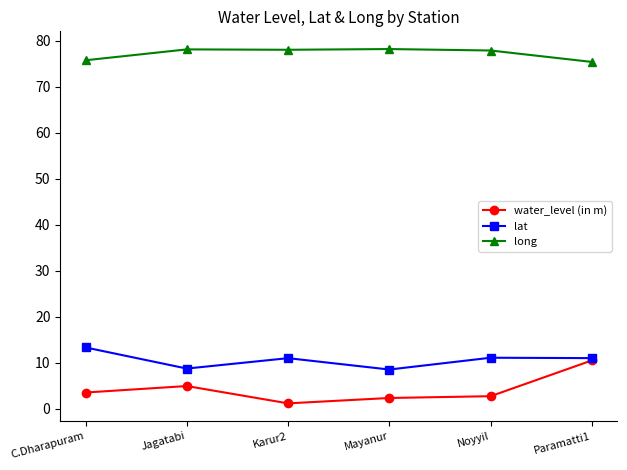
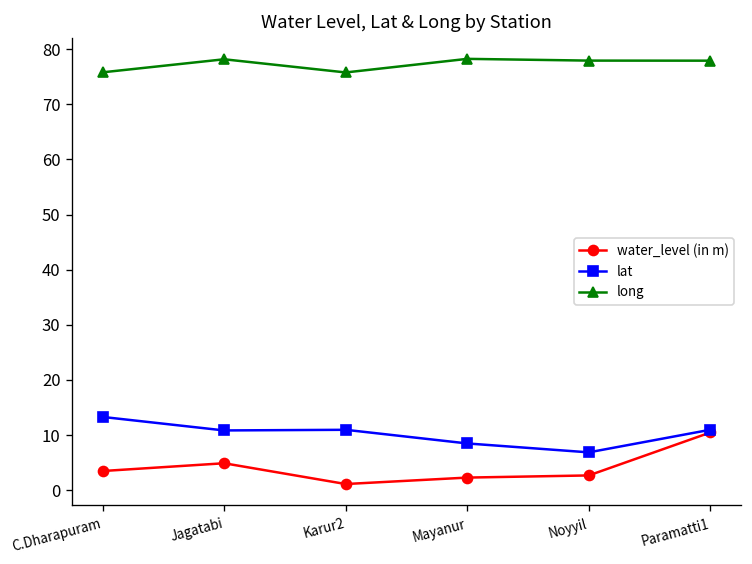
lat, Jagatabi: 9 -> 11
long, Karur2: 78 -> 76
lat, Noyyil: 11 -> 7
long, Paramatti1: 75 -> 78
